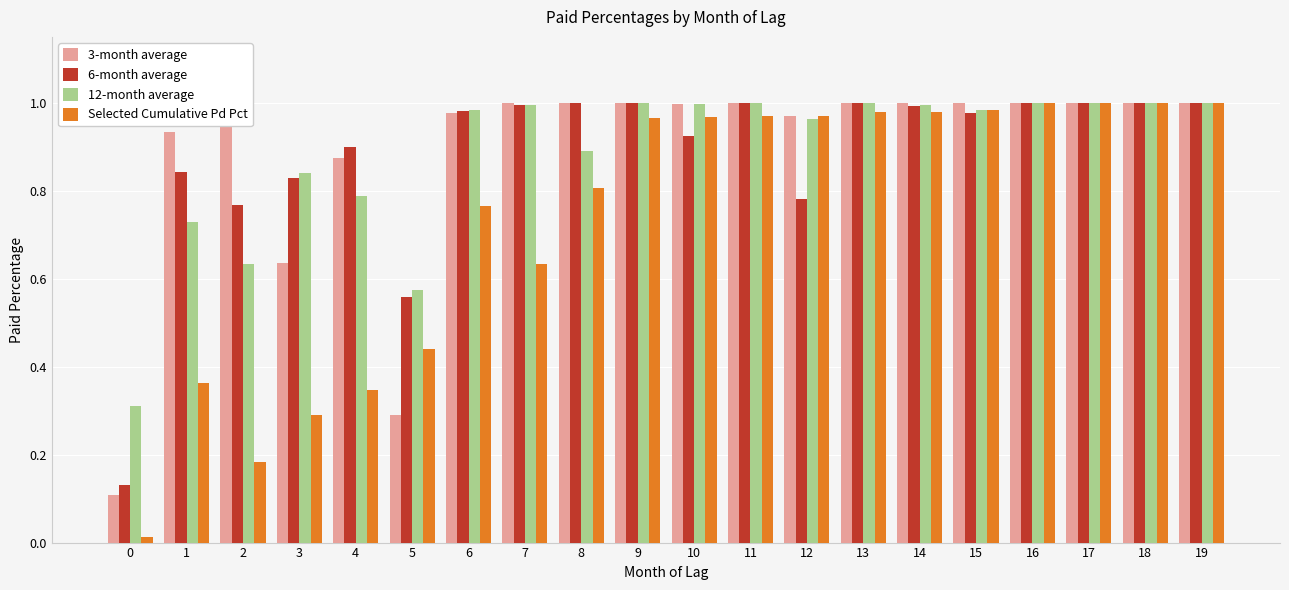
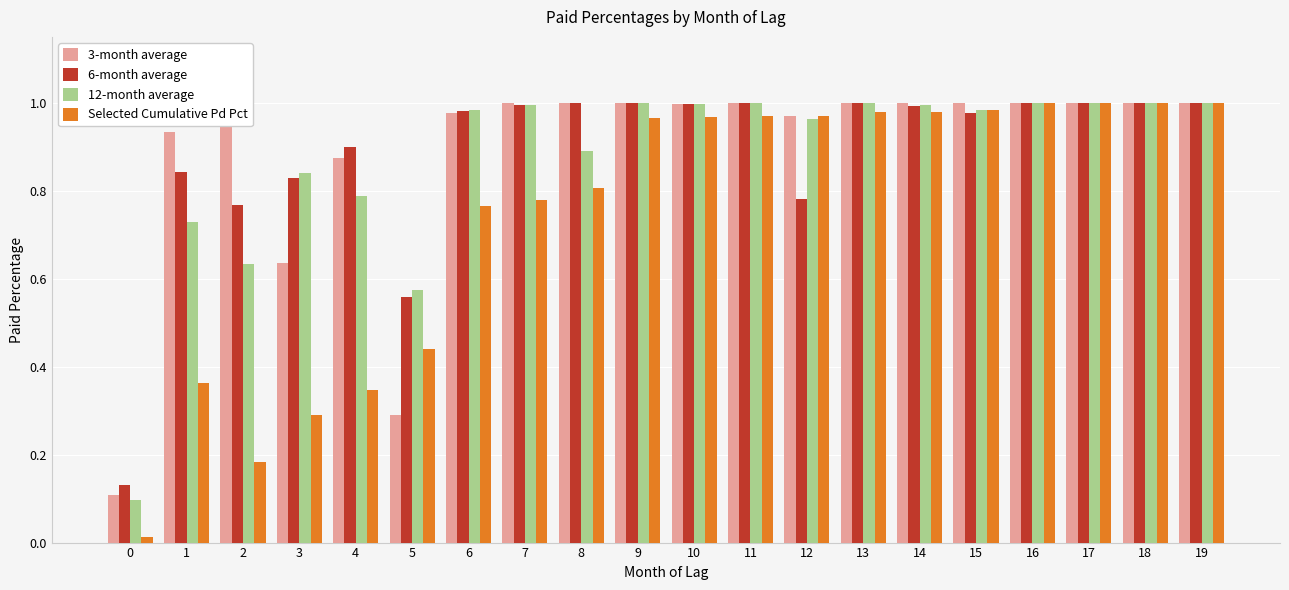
12-month average, 0: 0.31 -> 0.10
Selected Cumulative Pd Pct, 7: 0.63 -> 0.78
6-month average, 10: 0.92 -> 1.00
